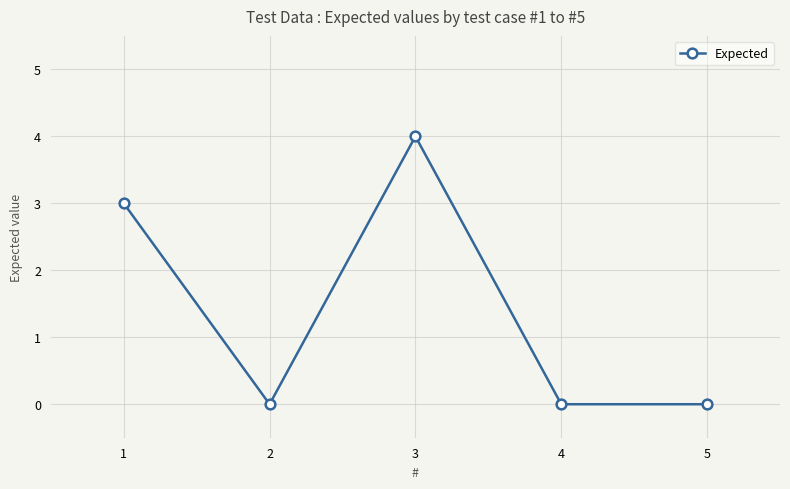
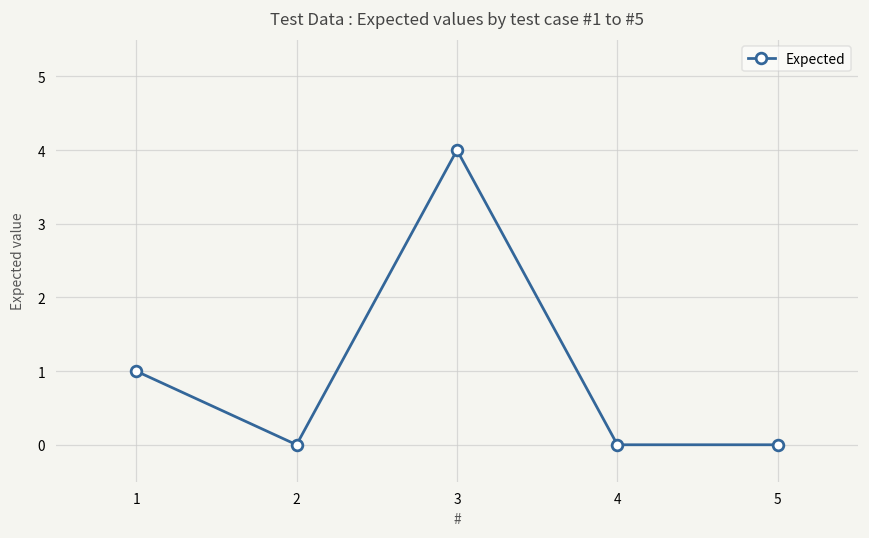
1: 3 -> 1
